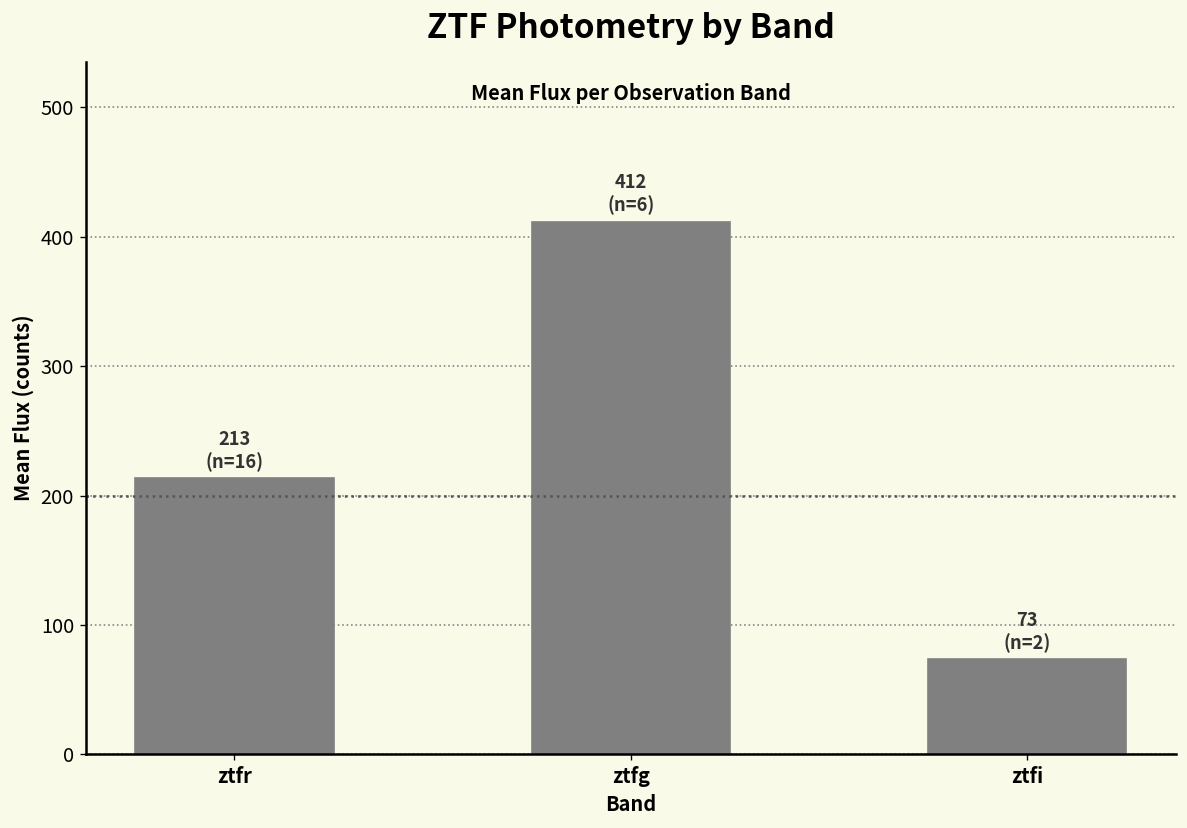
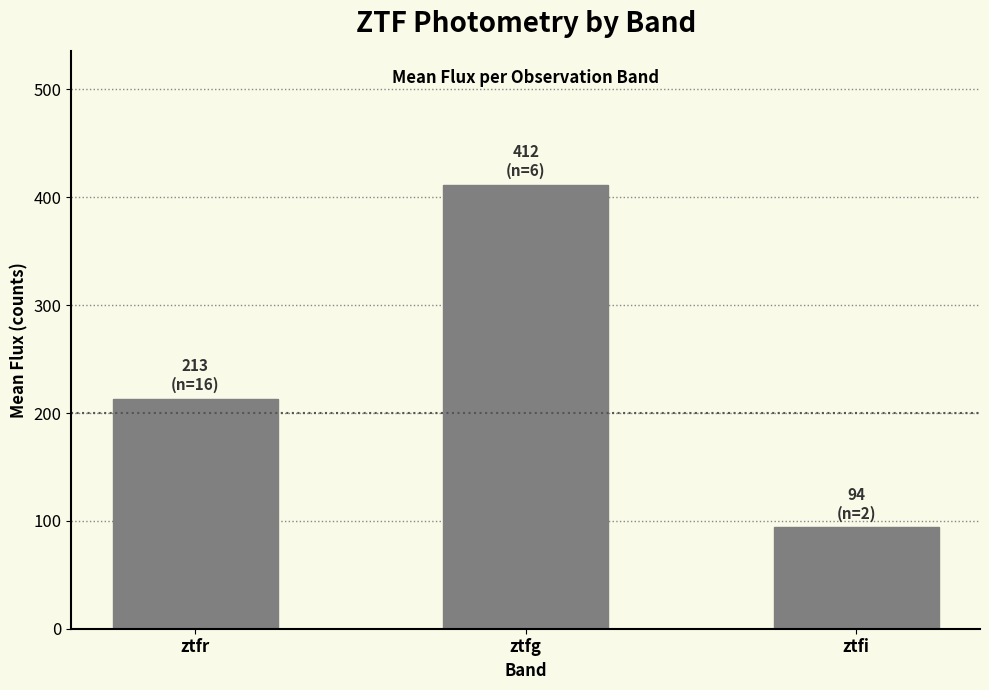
ztfi: 73 -> 94
